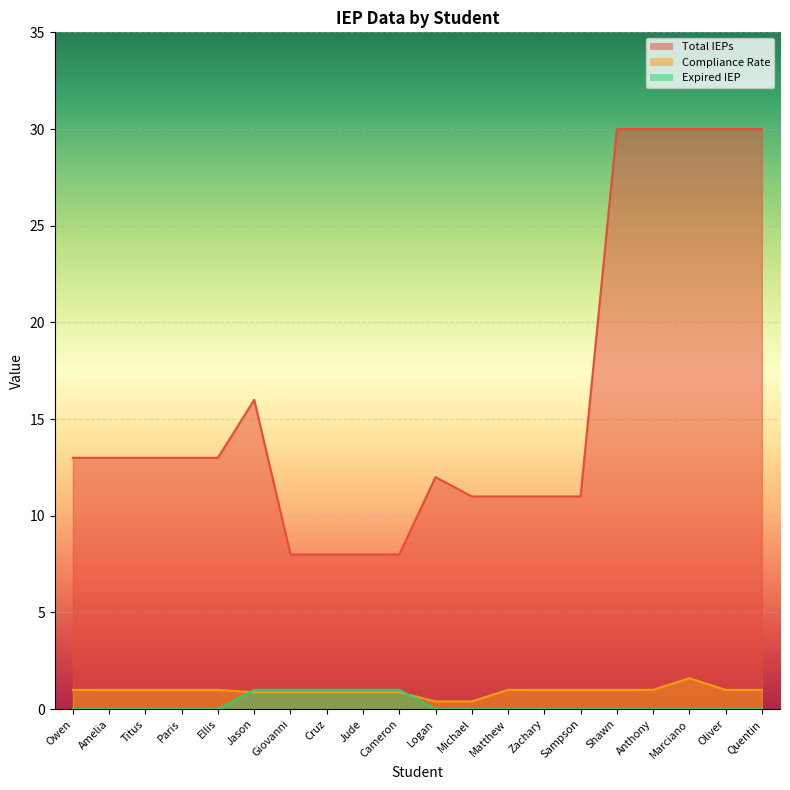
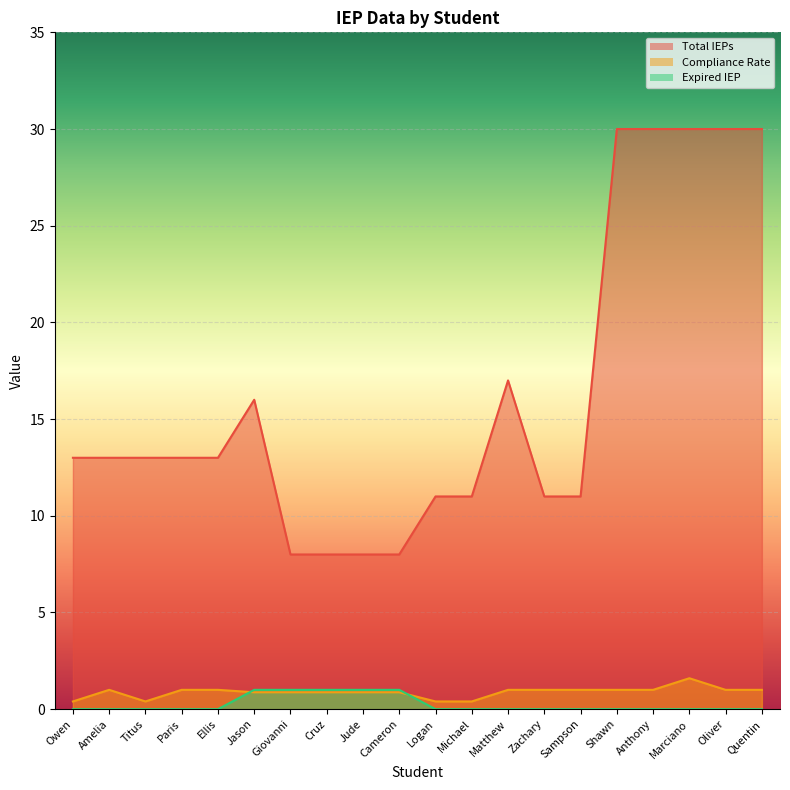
Compliance Rate, Owen: 1.0 -> 0.4
Compliance Rate, Titus: 1.0 -> 0.4
Total IEPs, Logan: 12 -> 11
Total IEPs, Matthew: 11 -> 17
